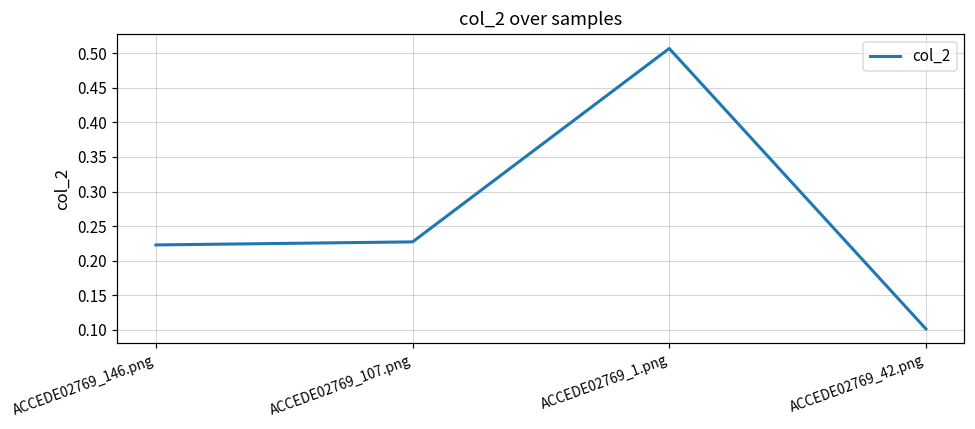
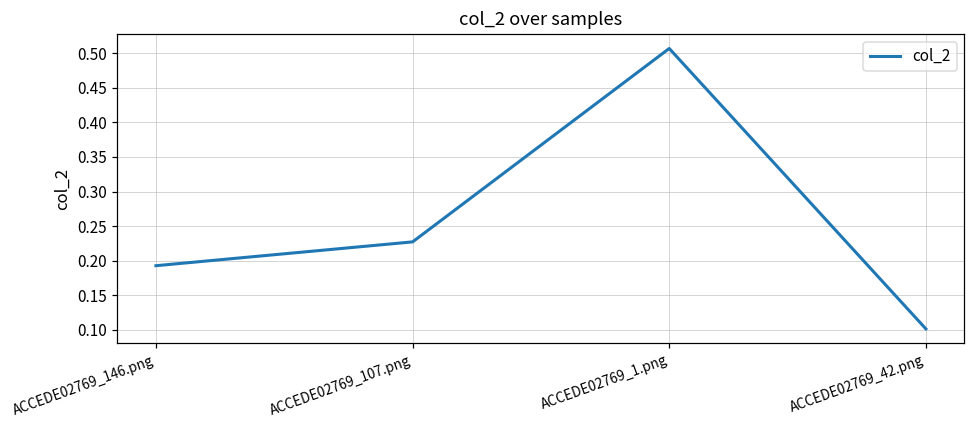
ACCEDE02769_146.png: 0.22 -> 0.19
